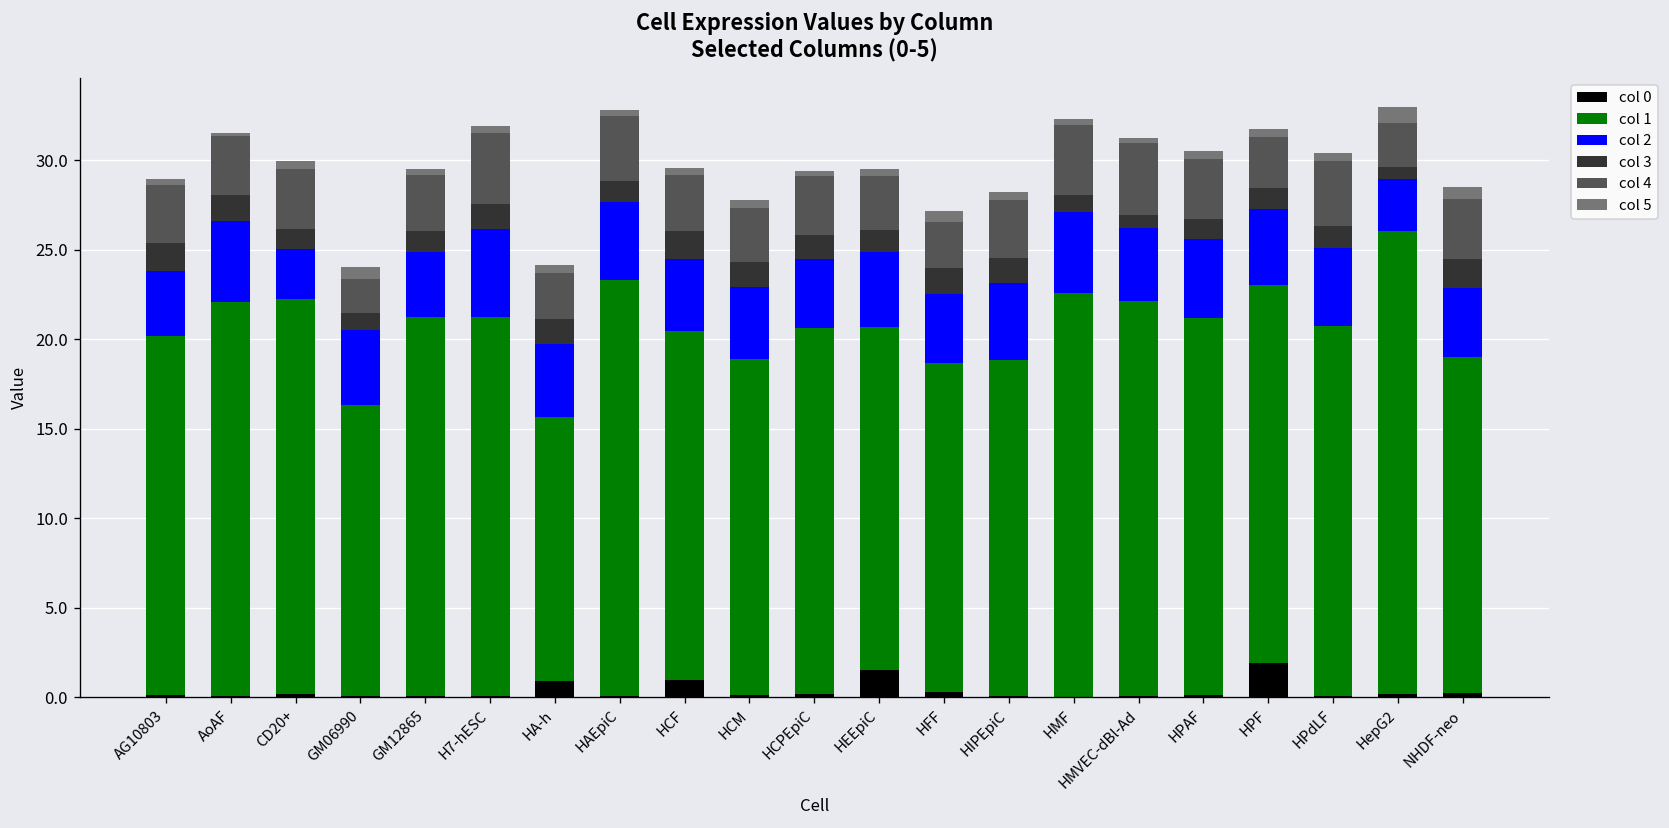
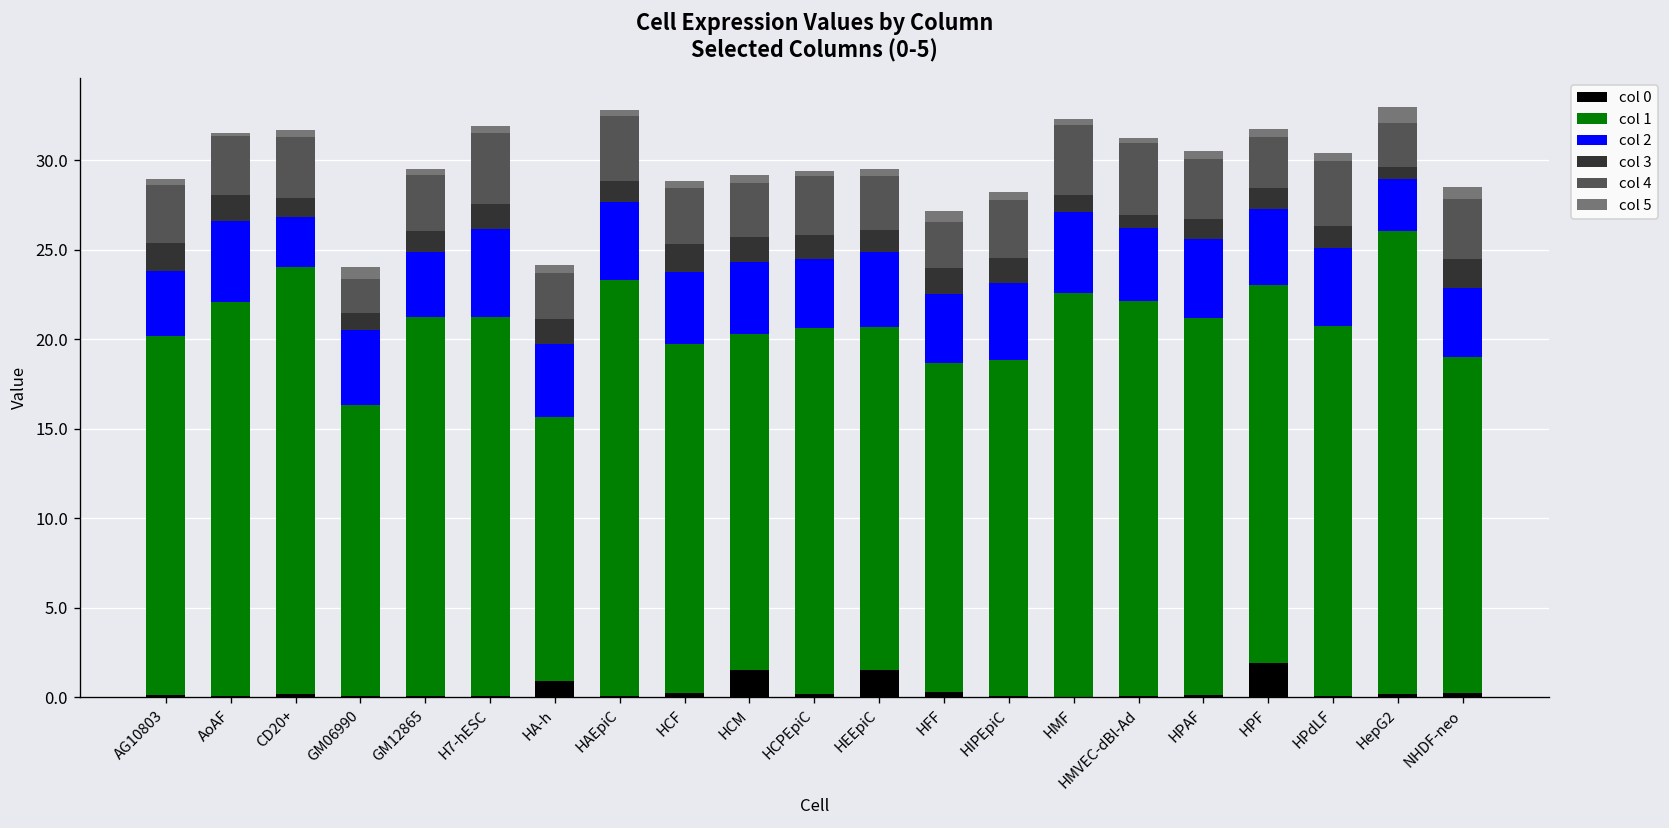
col 1, CD20+: 22.1 -> 23.8
col 0, HCF: 1.0 -> 0.3
col 0, HCM: 0.1 -> 1.5
